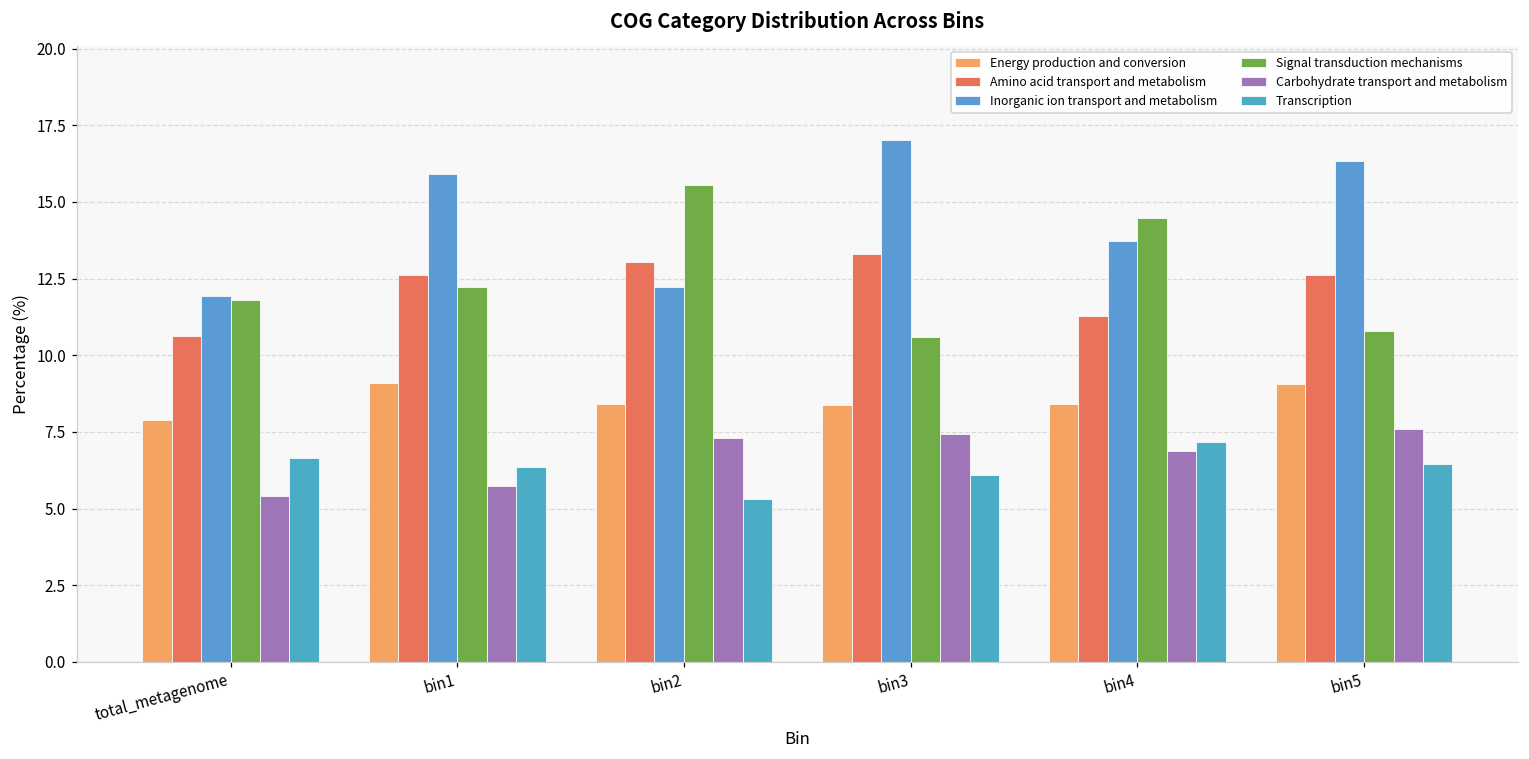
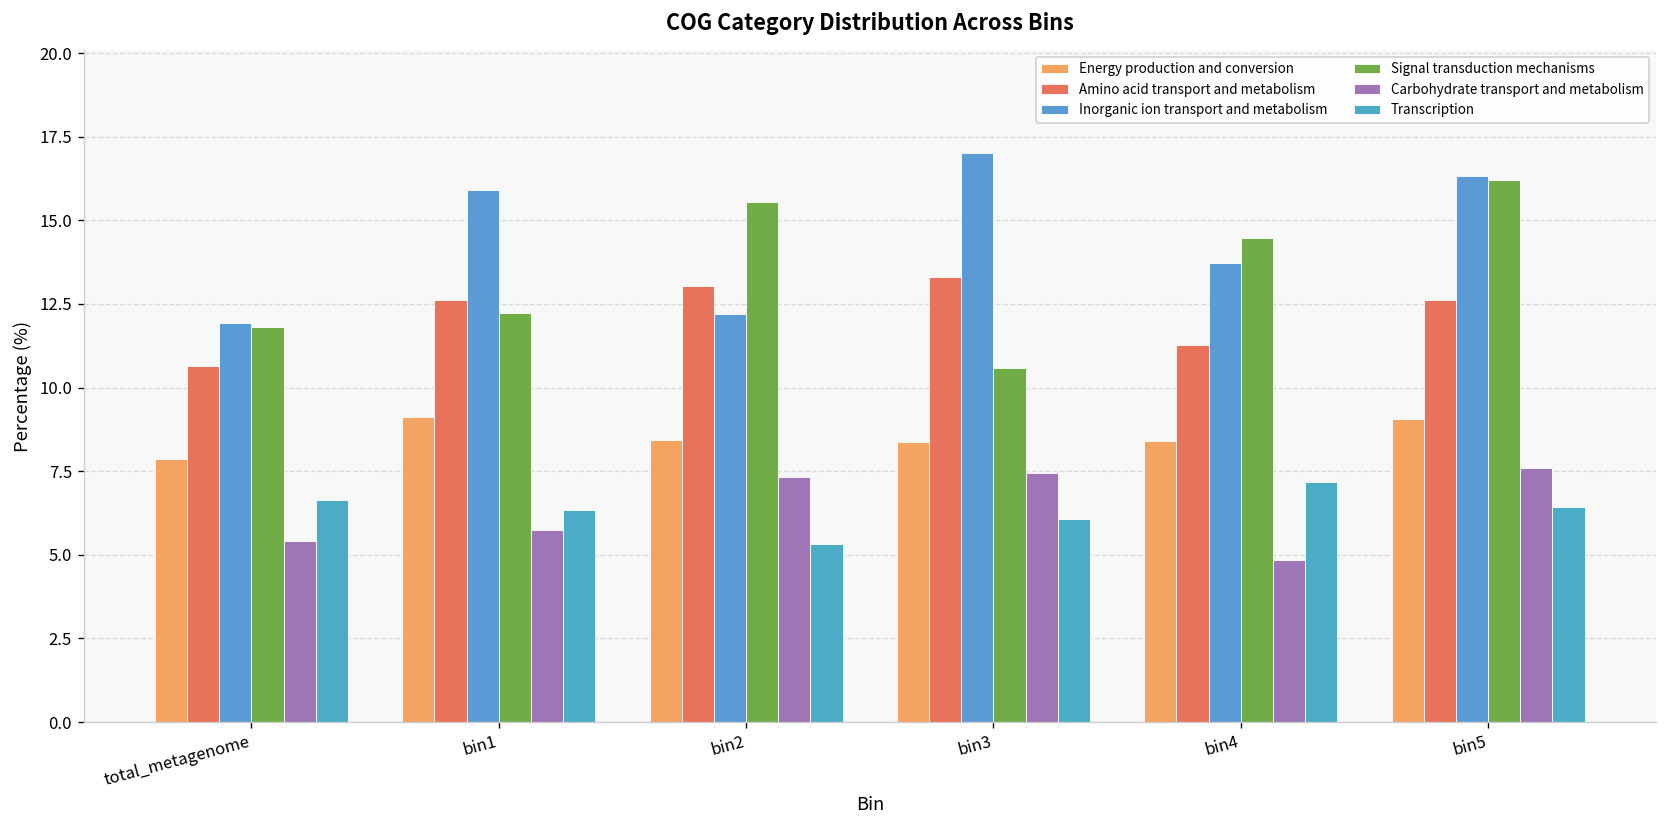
Carbohydrate transport and metabolism, bin4: 6.9 -> 4.8
Signal transduction mechanisms, bin5: 10.8 -> 16.2
